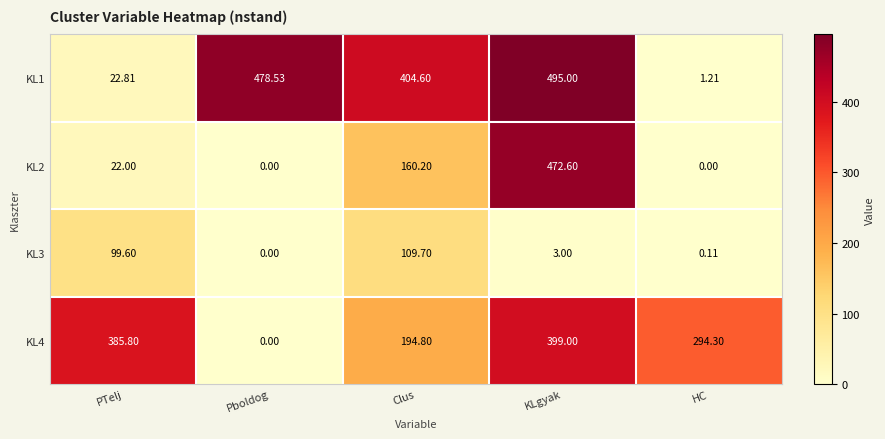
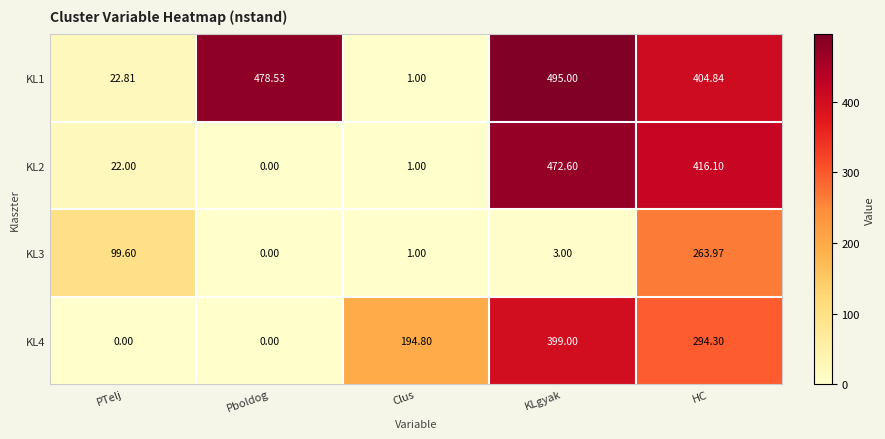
KL1, Clus: 404.60 -> 1.00
KL1, HC: 1.21 -> 404.84
KL2, Clus: 160.20 -> 1.00
KL2, HC: 0.00 -> 416.10
KL3, Clus: 109.70 -> 1.00
KL3, HC: 0.11 -> 263.97
KL4, PTelj: 385.80 -> 0.00
